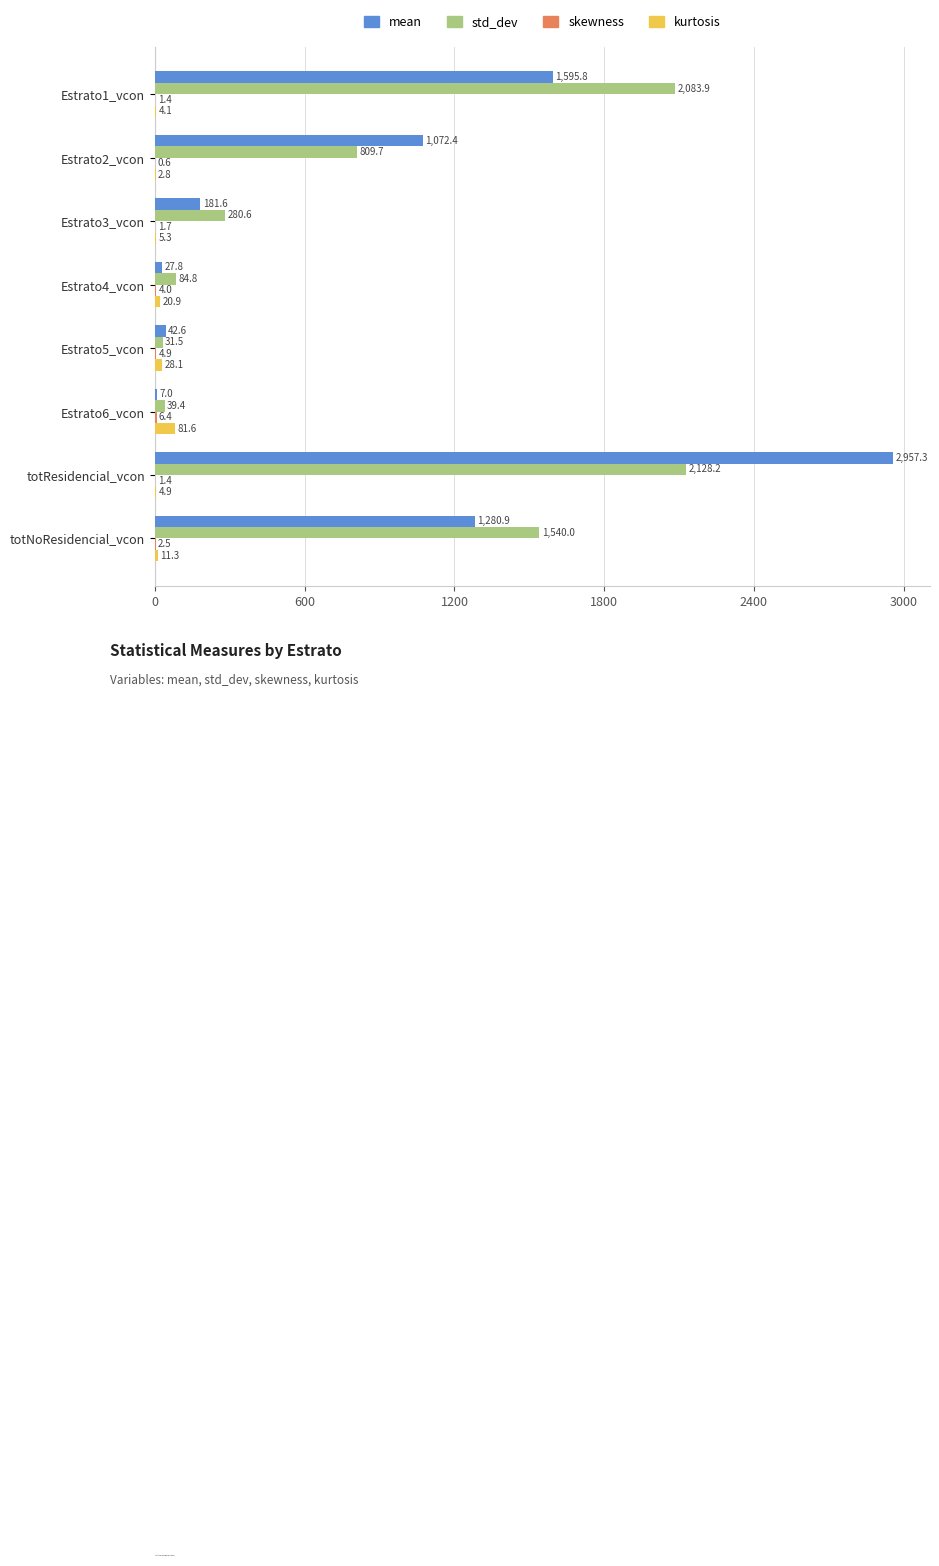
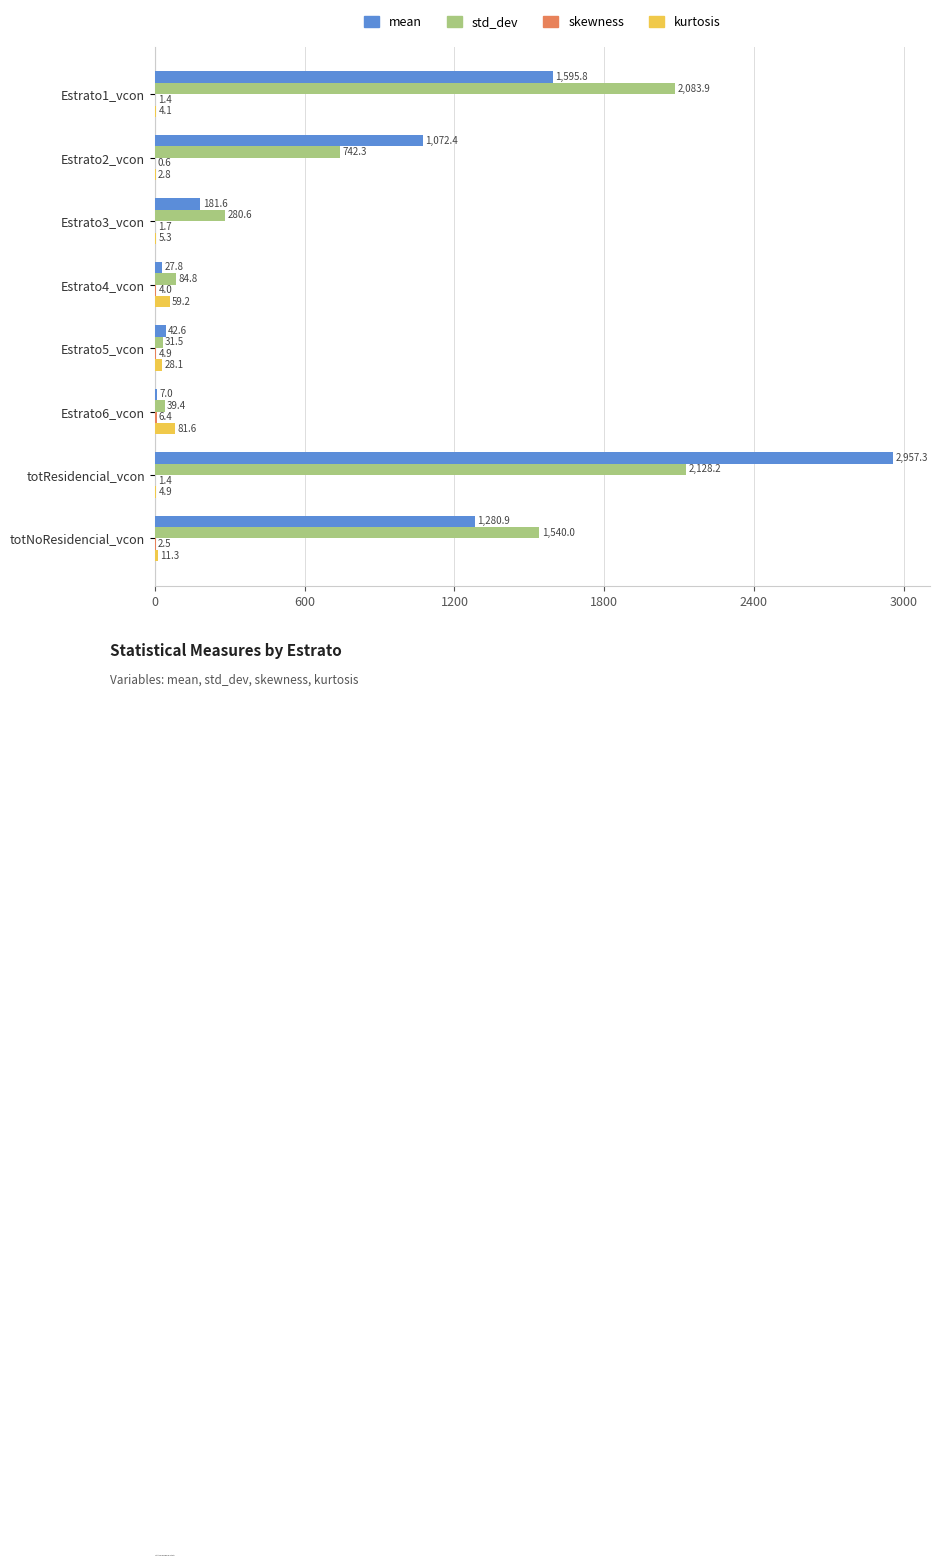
std_dev, Estrato2_vcon: 809.7 -> 742.3
kurtosis, Estrato4_vcon: 20.9 -> 59.2
